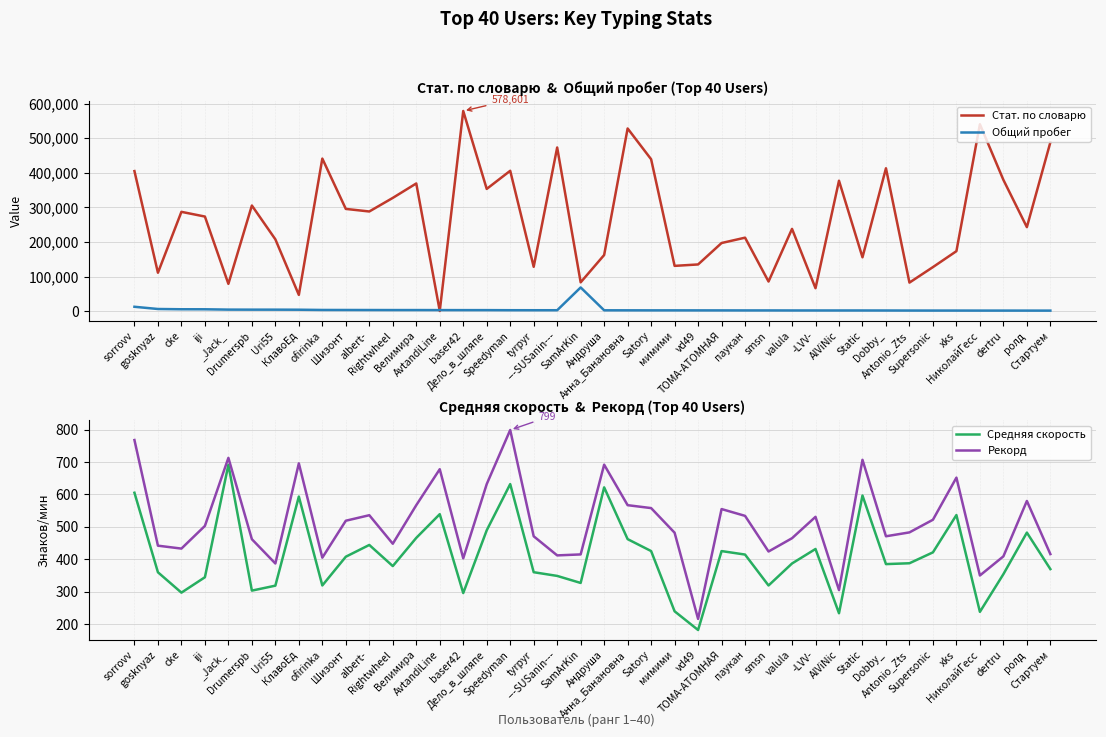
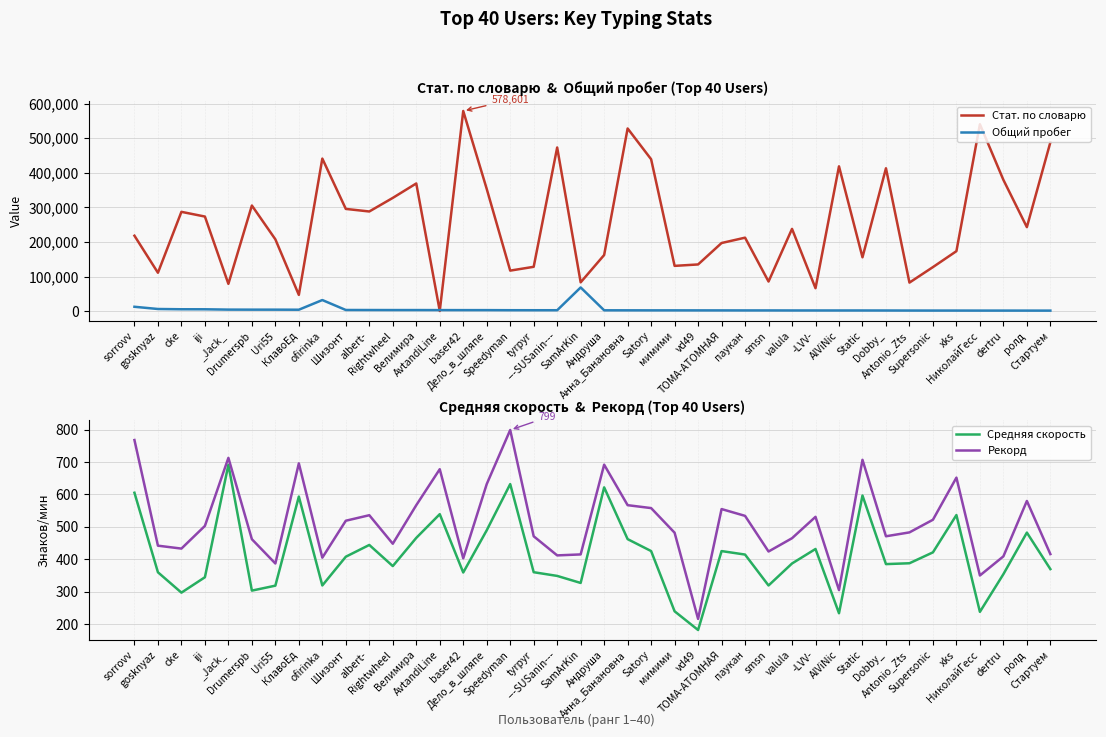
Стат. по словарю & Общий пробег (Top 40 Users), Стат. по словарю, sorrovv: 410,000 -> 220,000
Стат. по словарю & Общий пробег (Top 40 Users), Общий пробег, ofirinka: 0 -> 30,000
Стат. по словарю & Общий пробег (Top 40 Users), Стат. по словарю, Speedyman: 410,000 -> 120,000
Стат. по словарю & Общий пробег (Top 40 Users), Стат. по словарю, AlViNic: 380,000 -> 420,000
Средняя скорость & Рекорд (Top 40 Users), Средняя скорость, baser42: 300 -> 360
